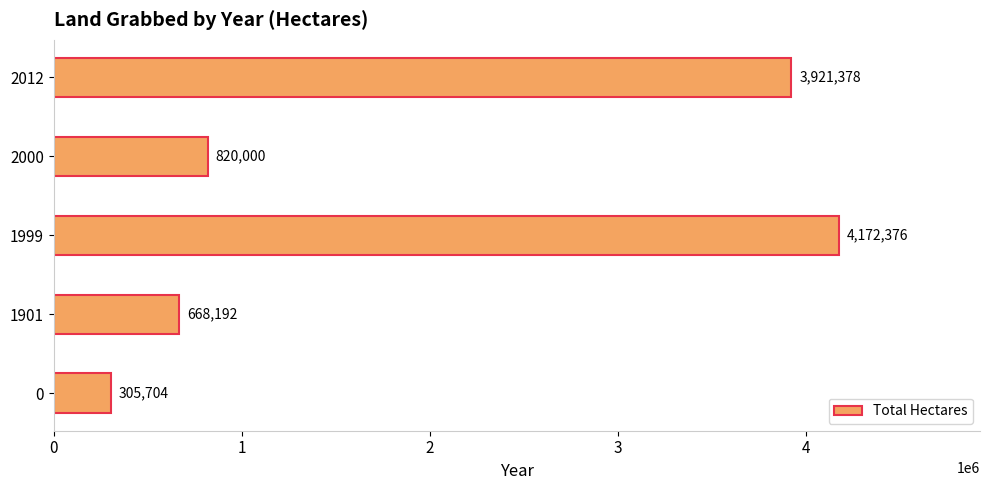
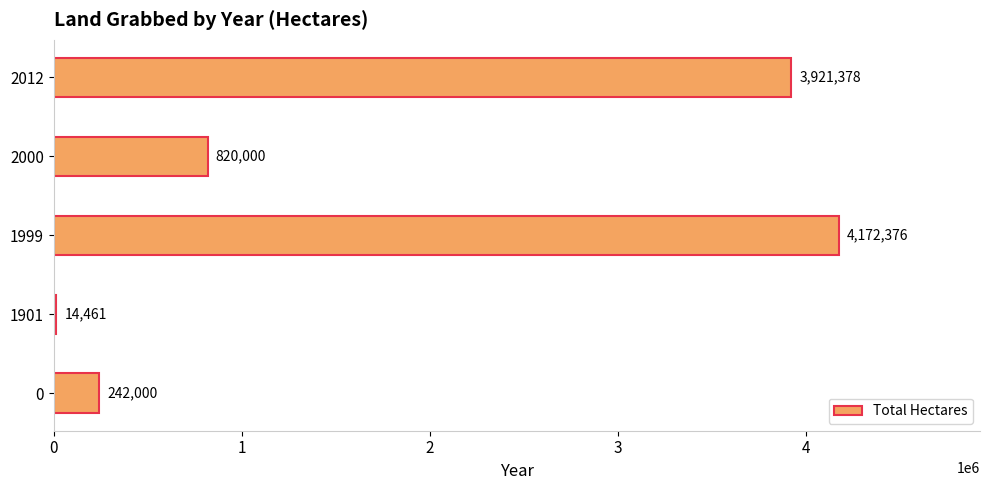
1901: 668,192 -> 14,461
0: 305,704 -> 242,000
